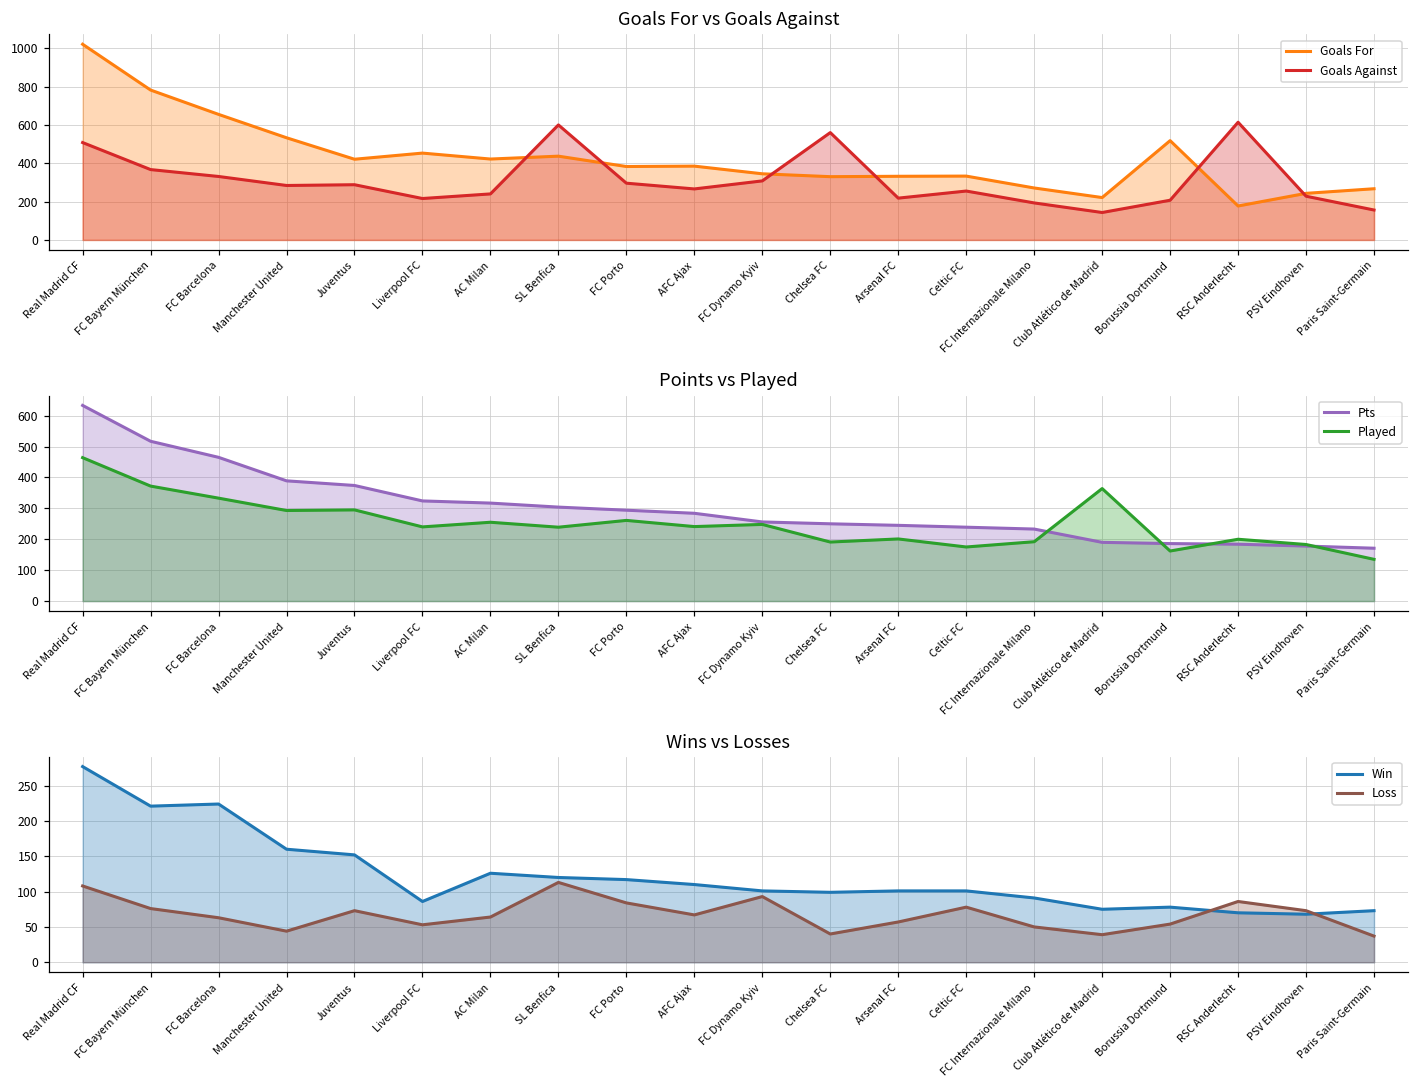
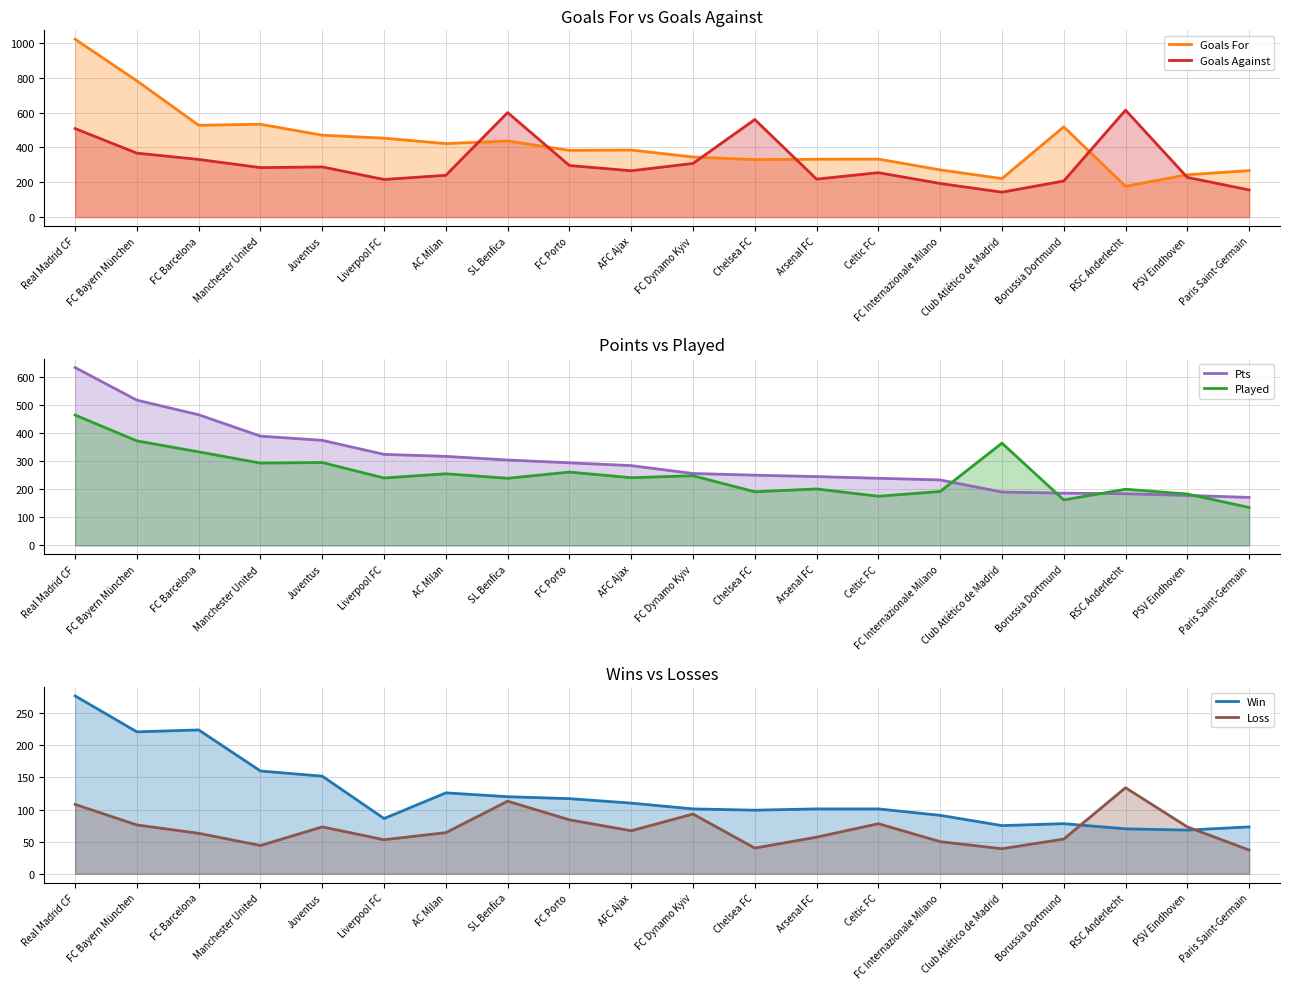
Goals For vs Goals Against, Goals For, FC Barcelona: 660 -> 530
Goals For vs Goals Against, Goals For, Juventus: 420 -> 470
Wins vs Losses, Loss, RSC Anderlecht: 90 -> 130
